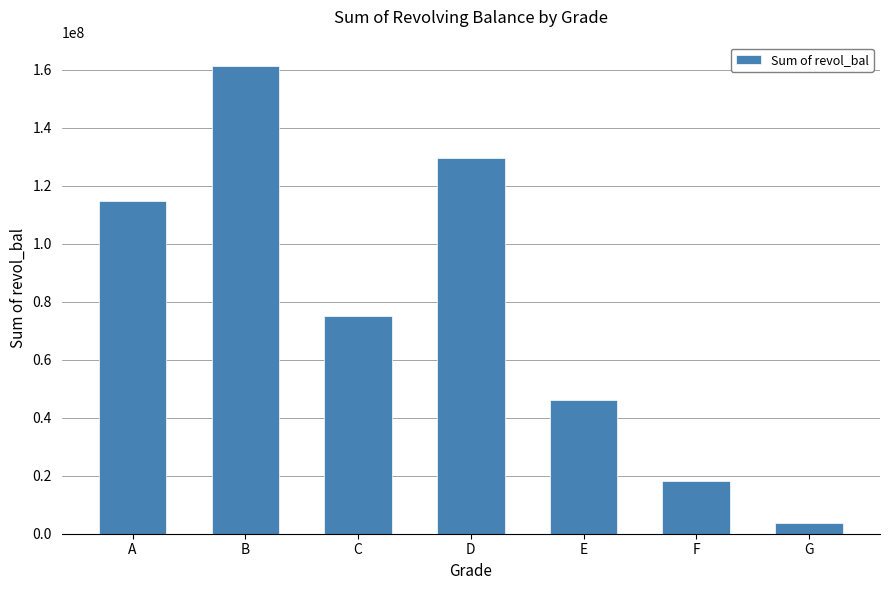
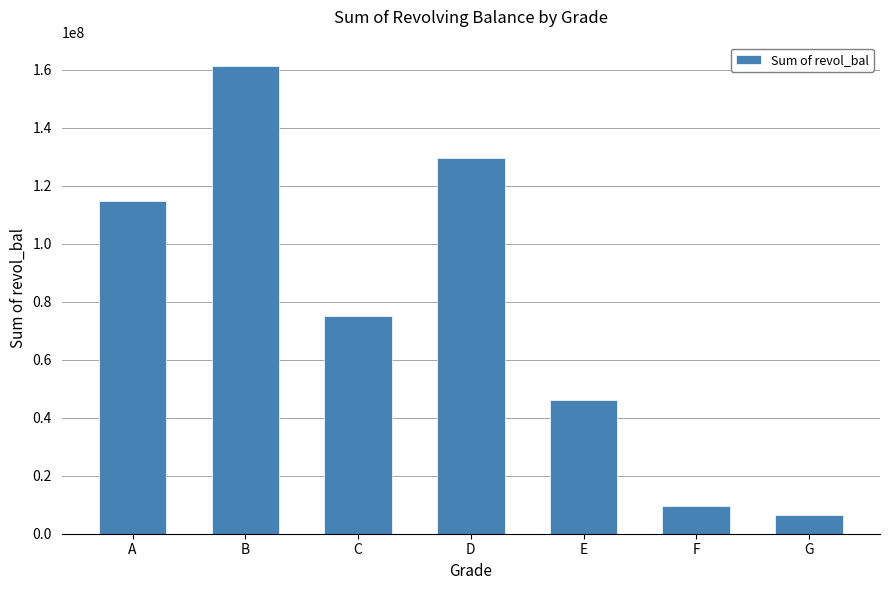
F: 18000000 -> 9000000
G: 4000000 -> 6000000
